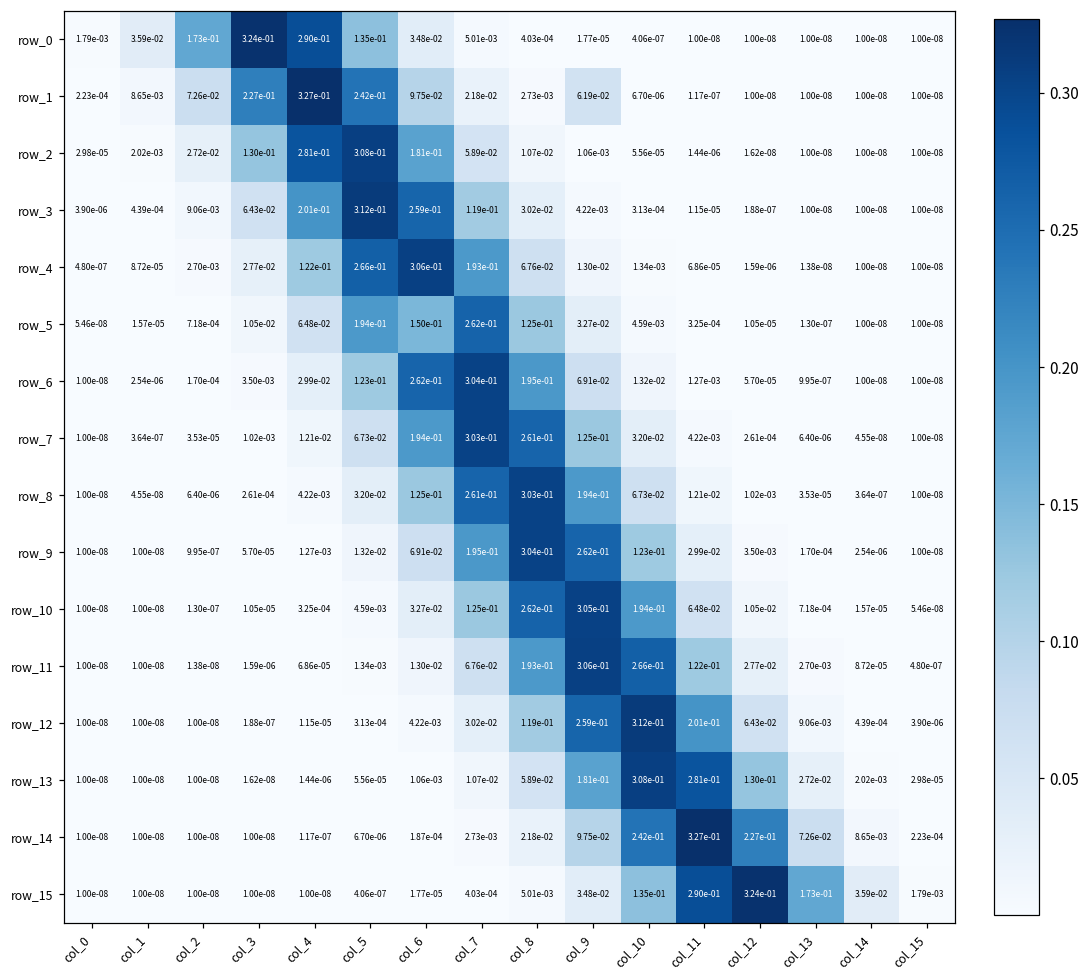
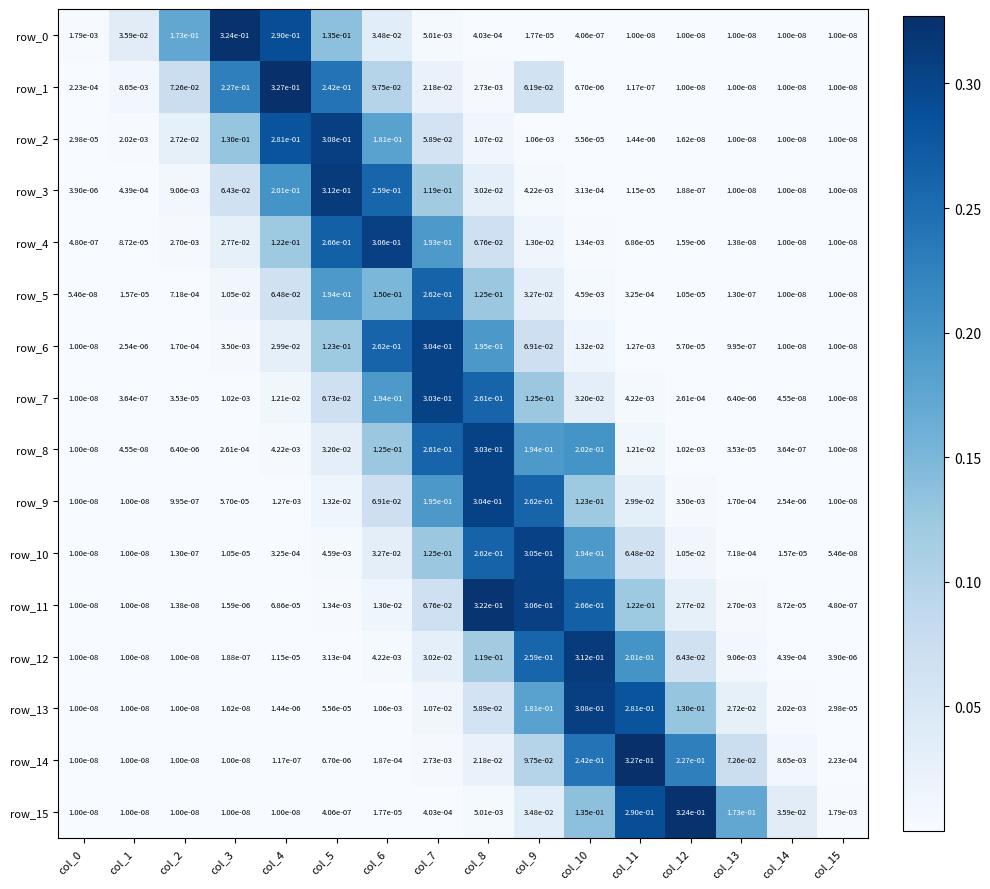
row_8, col_10: 6.73e-02 -> 2.02e-01
row_11, col_8: 1.93e-01 -> 3.22e-01
